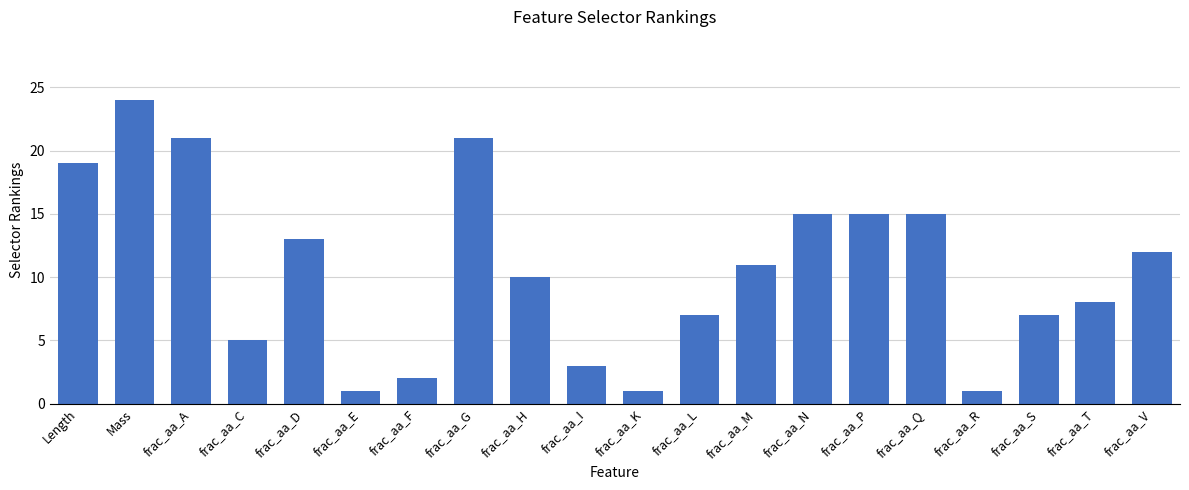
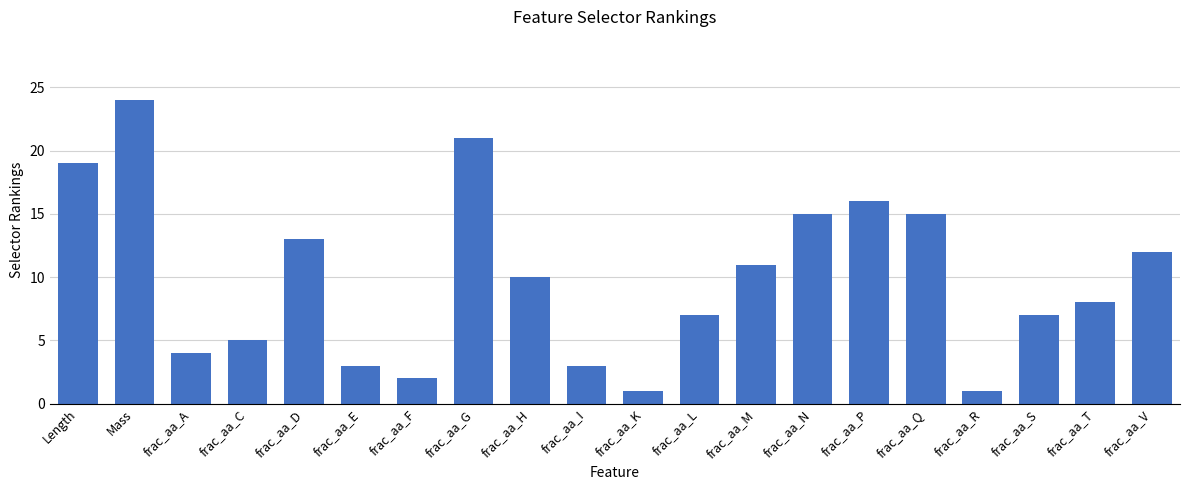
frac_aa_A: 21 -> 4
frac_aa_E: 1 -> 3
frac_aa_P: 15 -> 16
